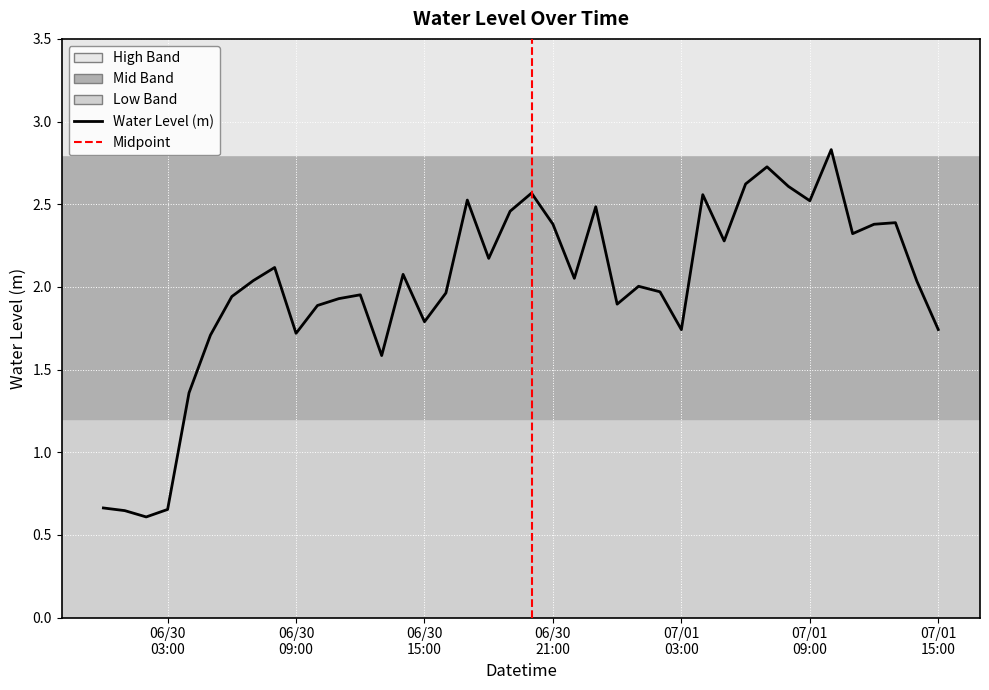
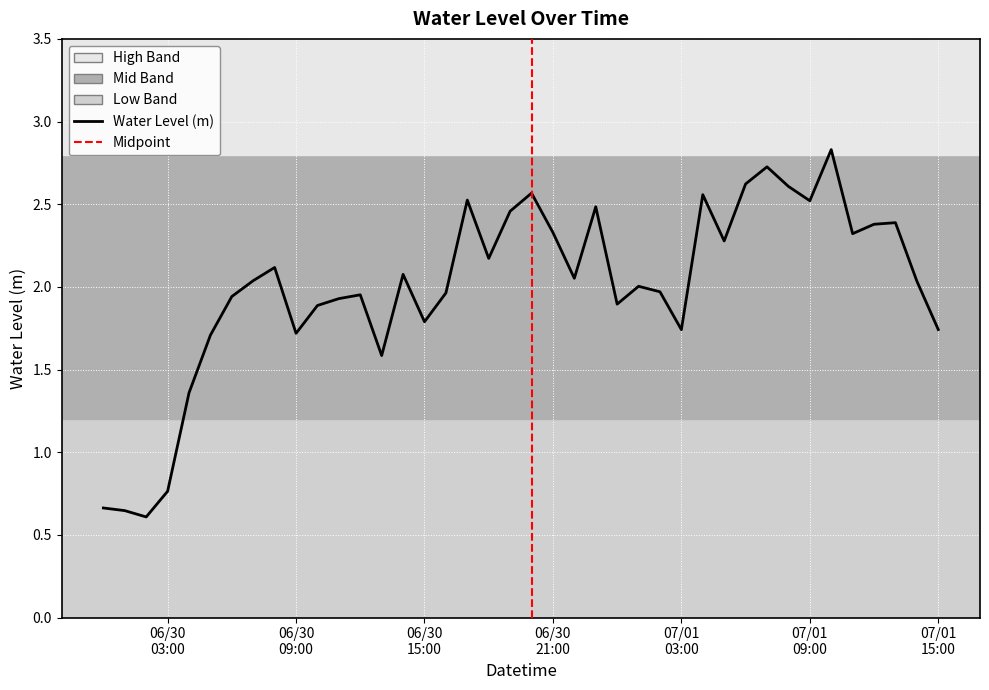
06/30 03:00: 0.65 -> 0.76
06/30 21:00: 2.38 -> 2.33
